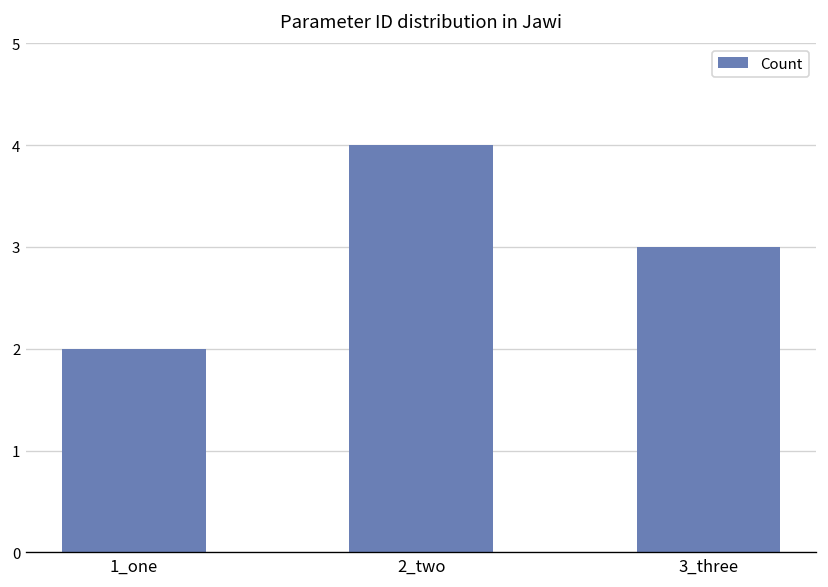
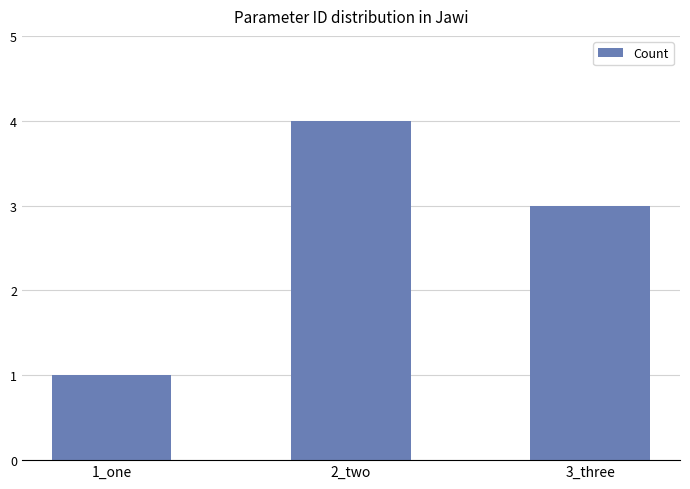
1_one: 2 -> 1
